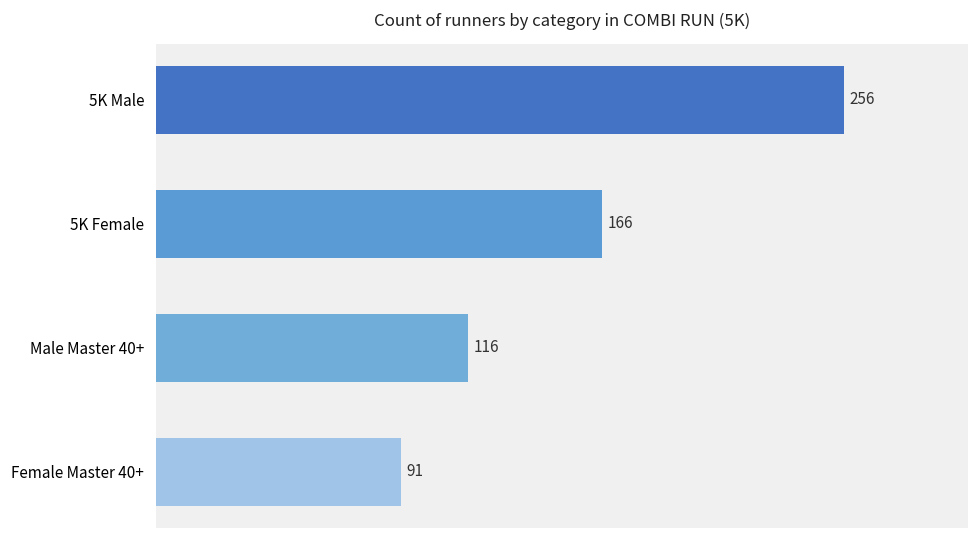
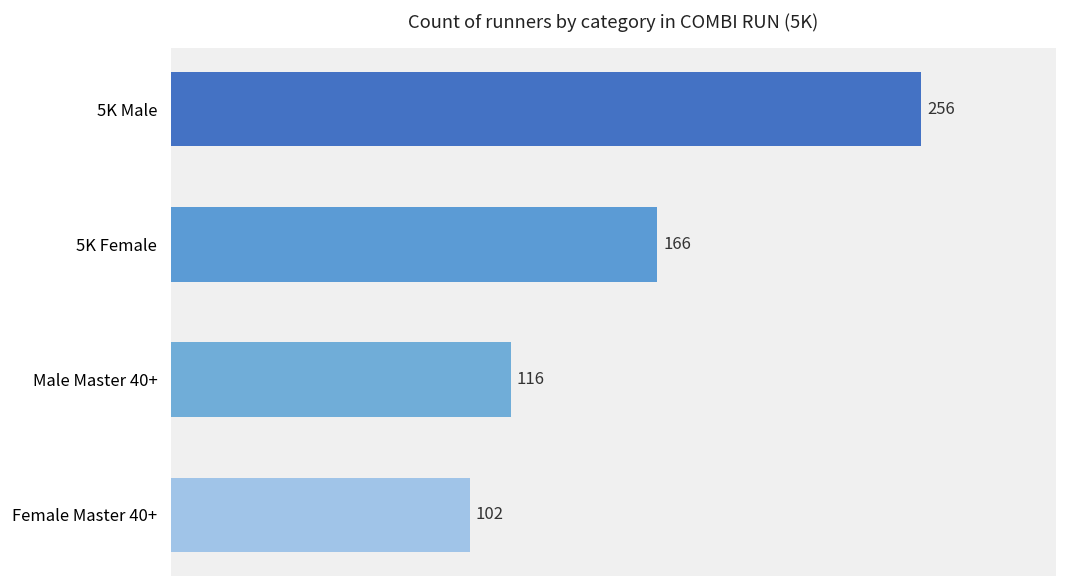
Female Master 40+: 91 -> 102
